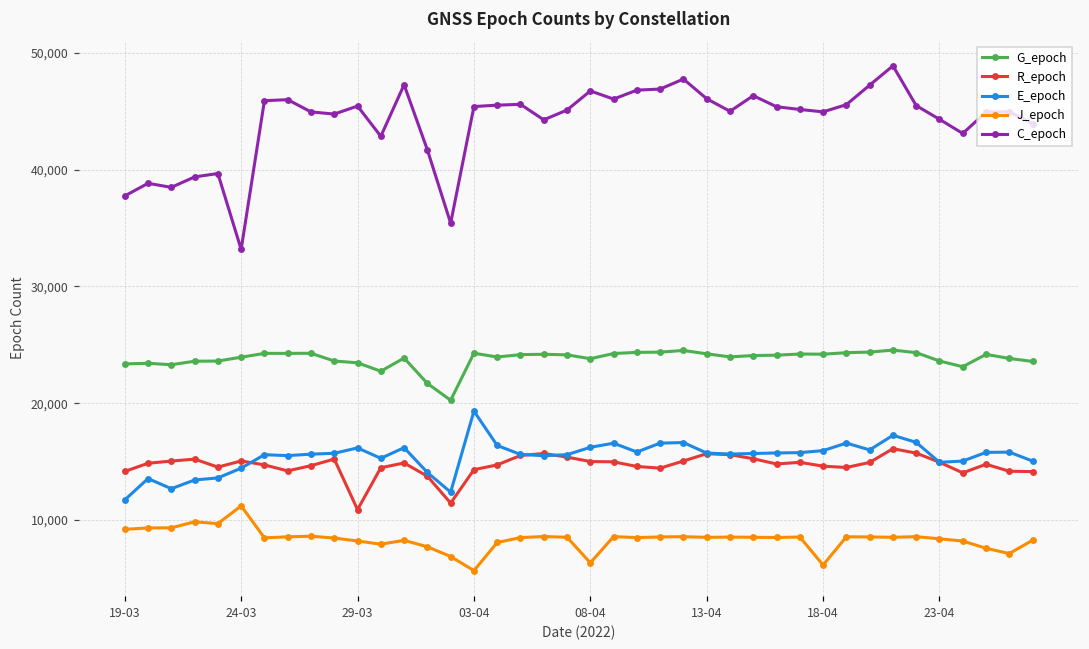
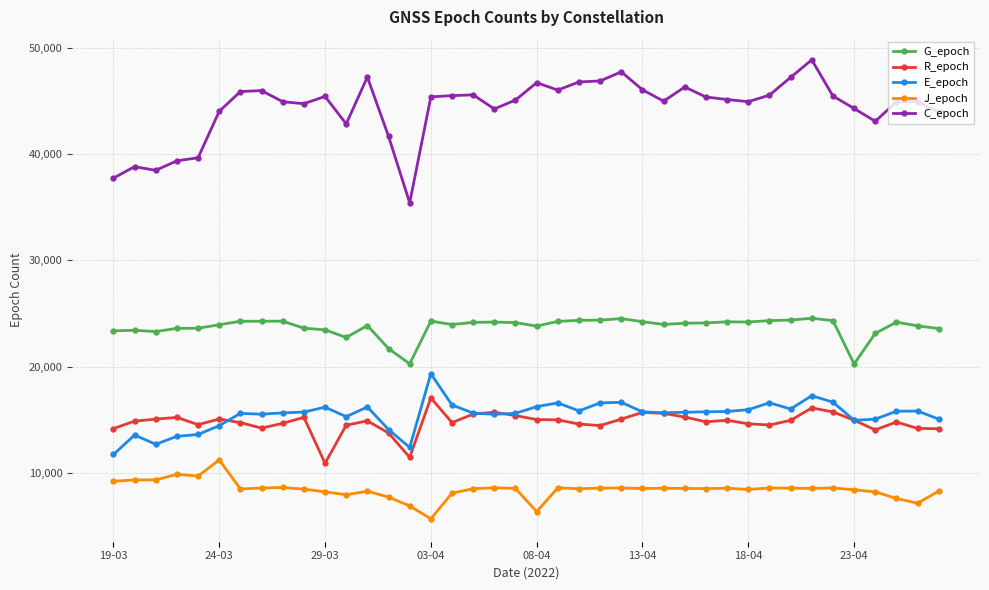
C_epoch, 24-03: 33,200 -> 44,000
R_epoch, 03-04: 14,300 -> 17,100
J_epoch, 18-04: 6,100 -> 8,400
G_epoch, 23-04: 23,600 -> 20,200
